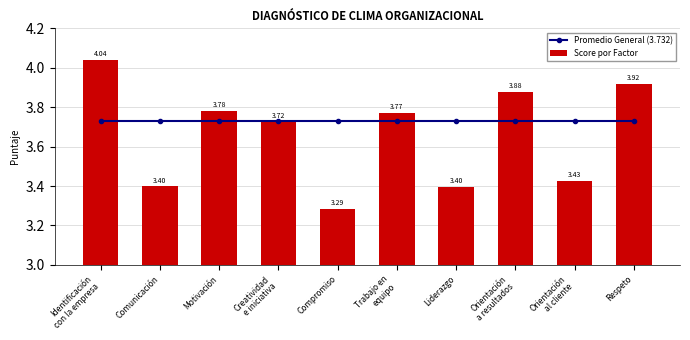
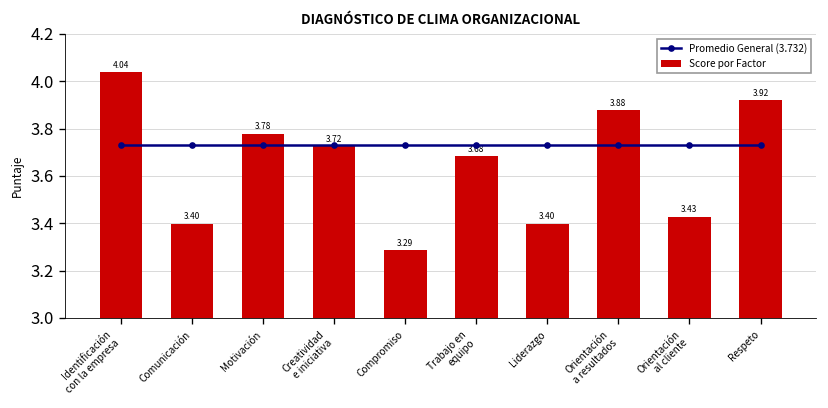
Score por Factor, Trabajo en equipo: 3.77 -> 3.68
